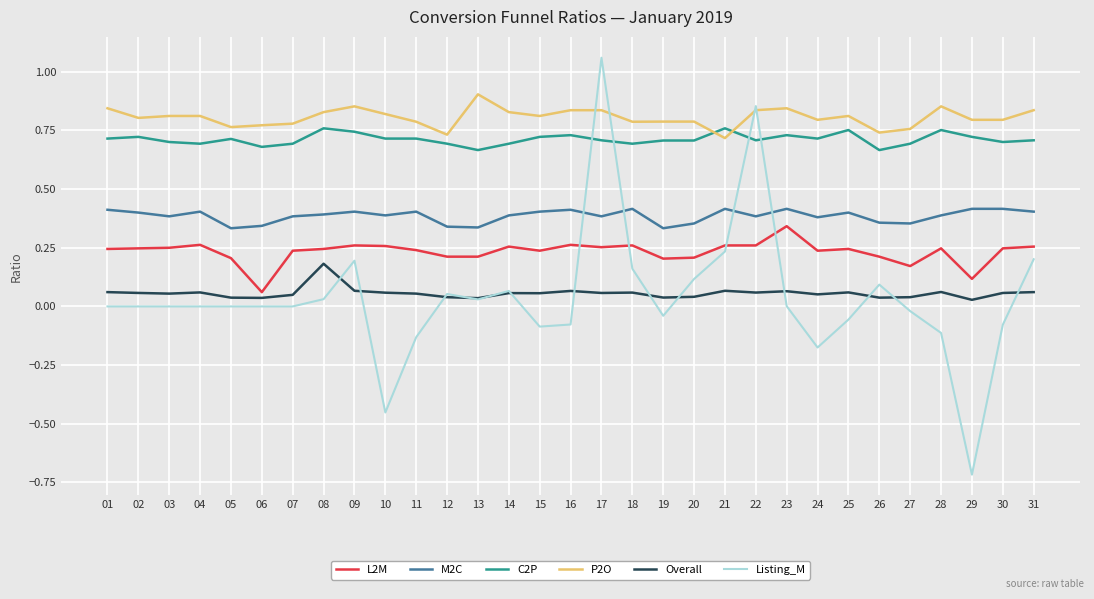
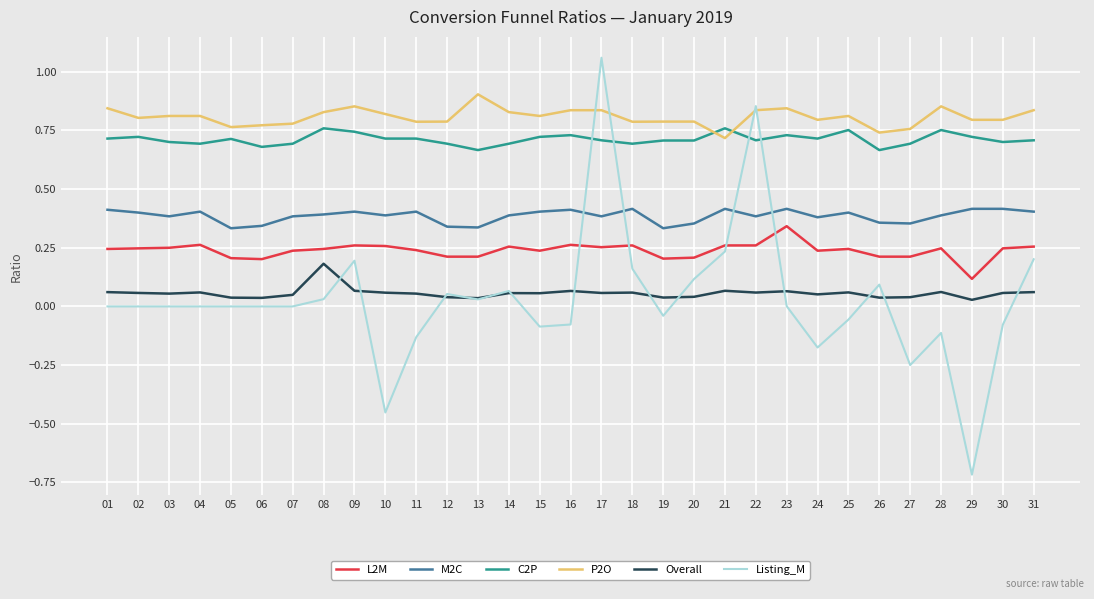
L2M, 06: 0.06 -> 0.20
P2O, 12: 0.73 -> 0.79
L2M, 27: 0.17 -> 0.21
Listing_M, 27: -0.02 -> -0.25
